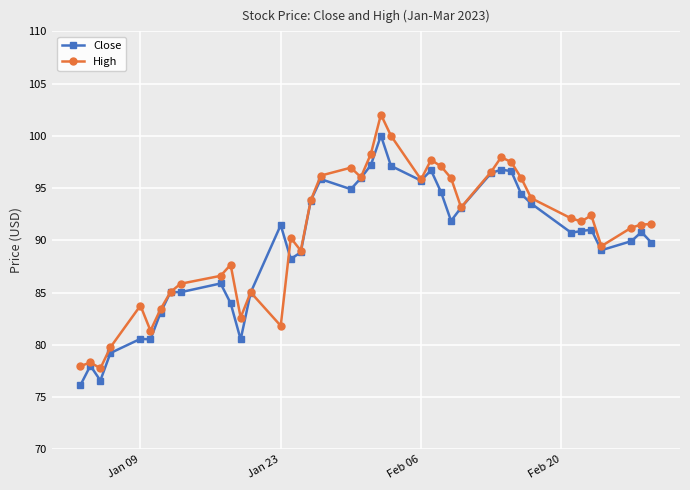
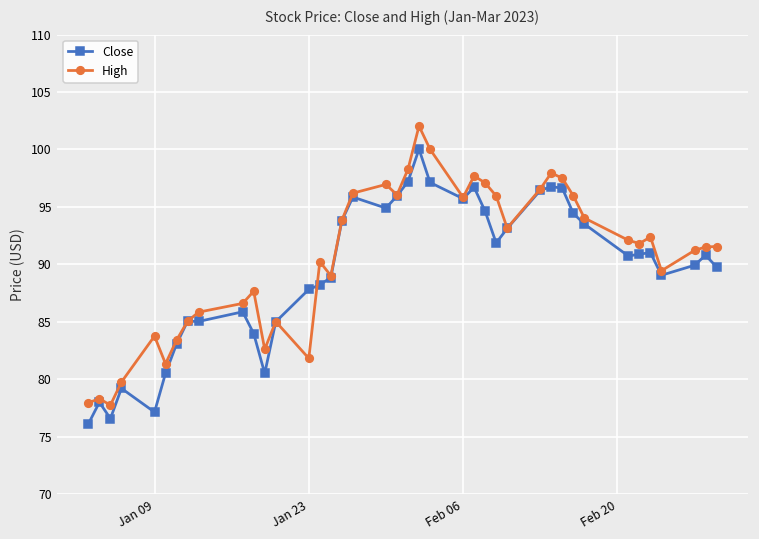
Close, Jan 09: 80.6 -> 77.2
Close, Jan 23: 91.5 -> 87.8
